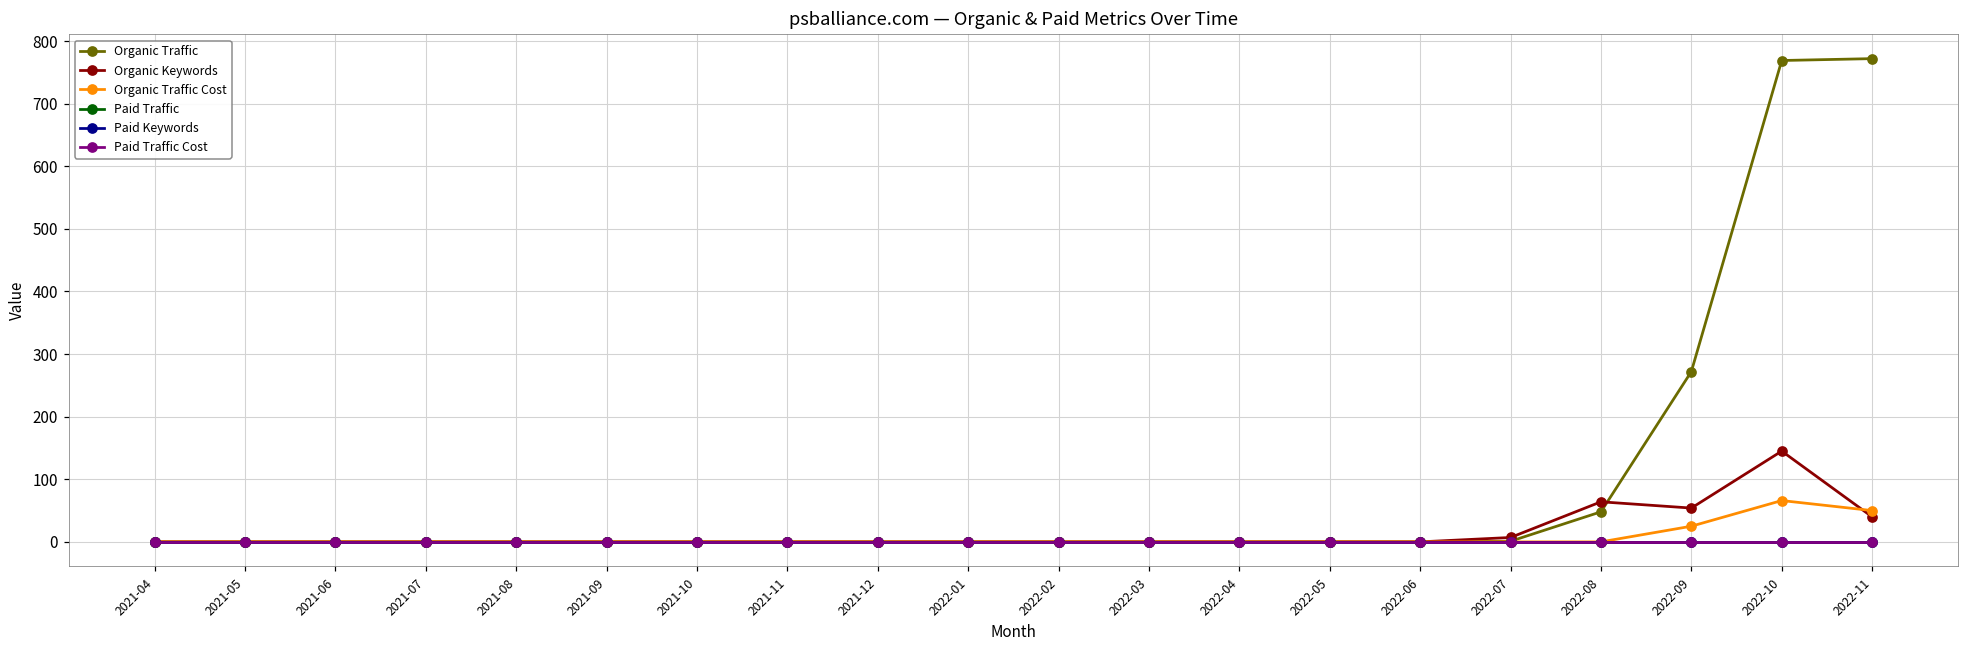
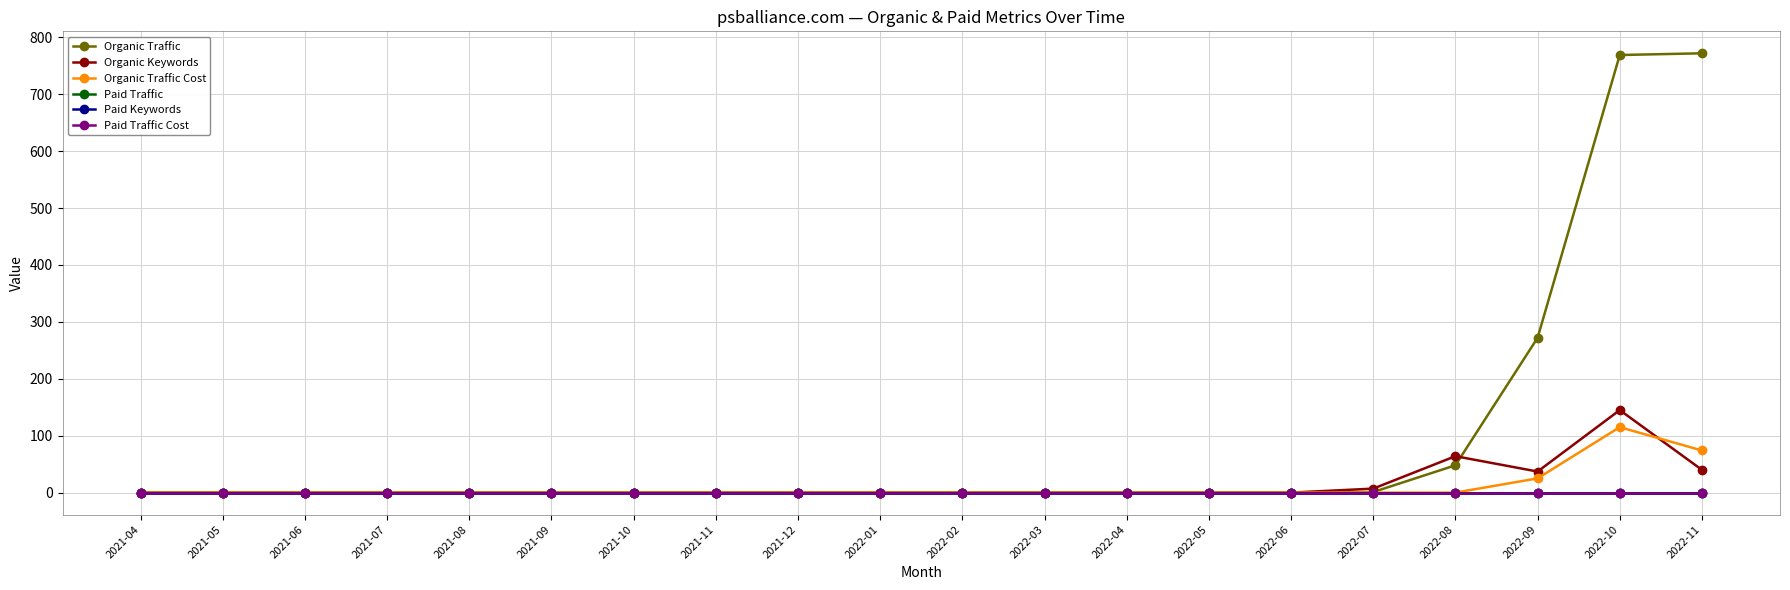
Organic Keywords, 2022-09: 50 -> 40
Organic Traffic Cost, 2022-10: 70 -> 120
Organic Traffic Cost, 2022-11: 50 -> 70
